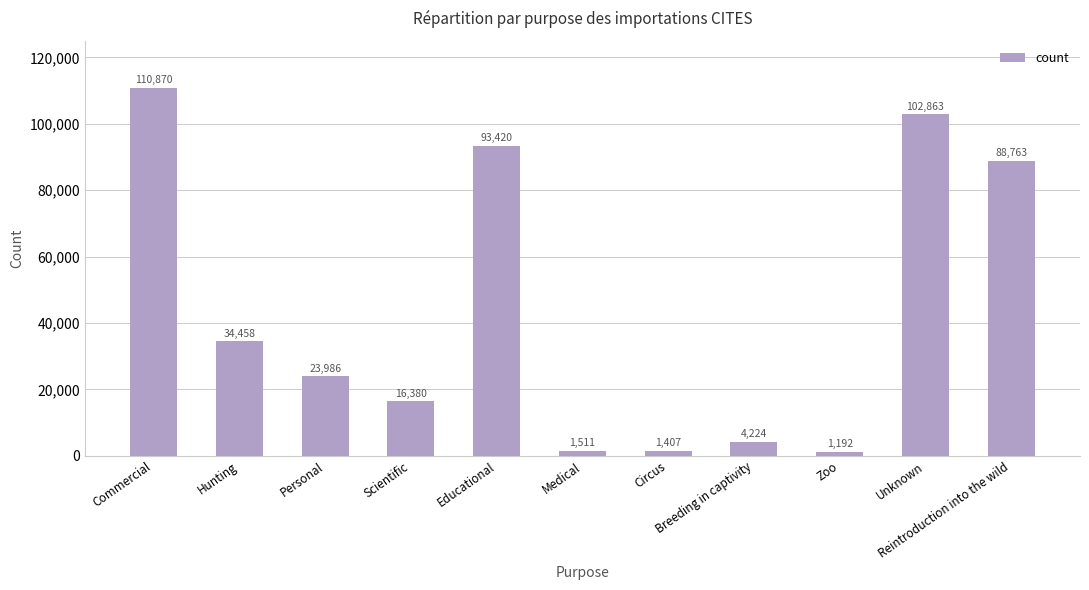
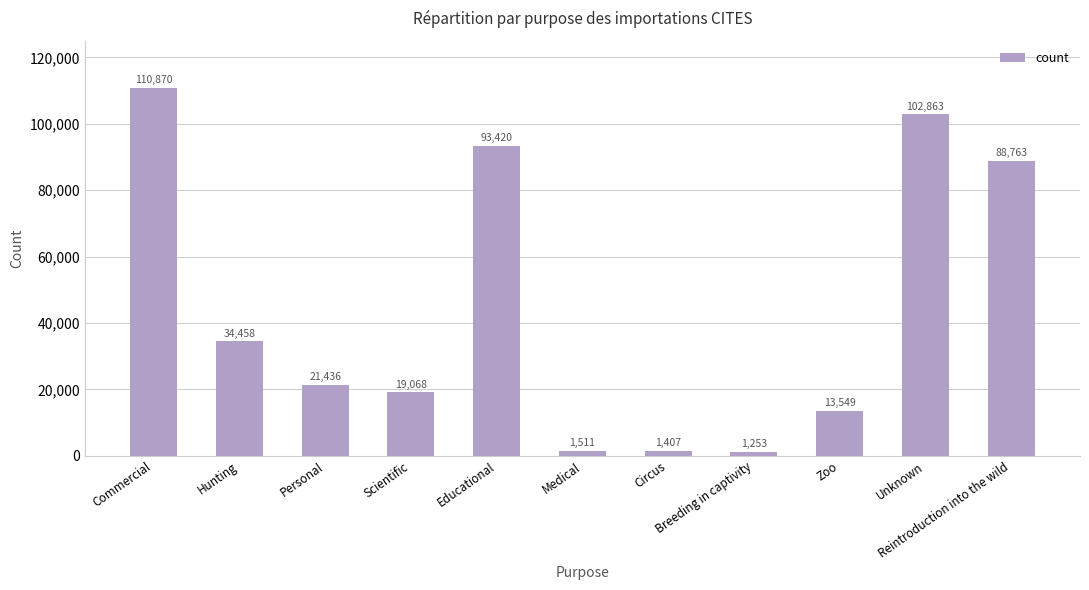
Personal: 23,986 -> 21,436
Scientific: 16,380 -> 19,068
Breeding in captivity: 4,224 -> 1,253
Zoo: 1,192 -> 13,549
